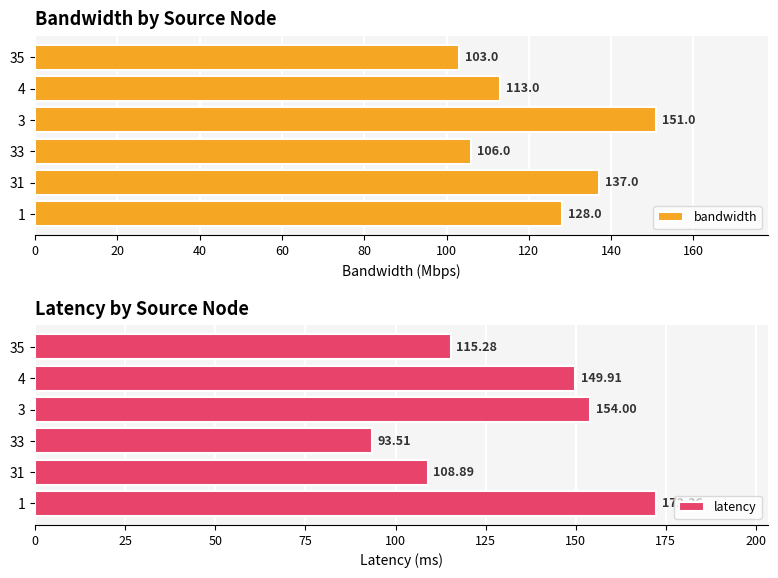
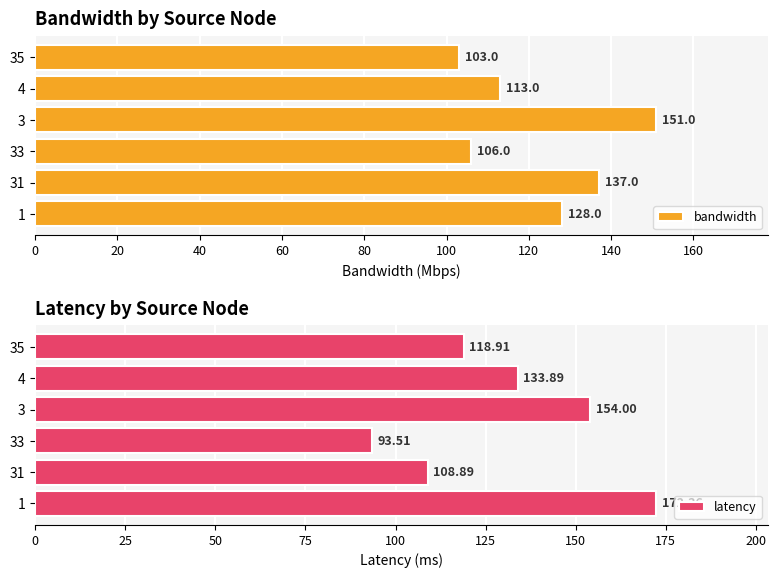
Latency by Source Node, 35: 115.28 -> 118.91
Latency by Source Node, 4: 149.91 -> 133.89
